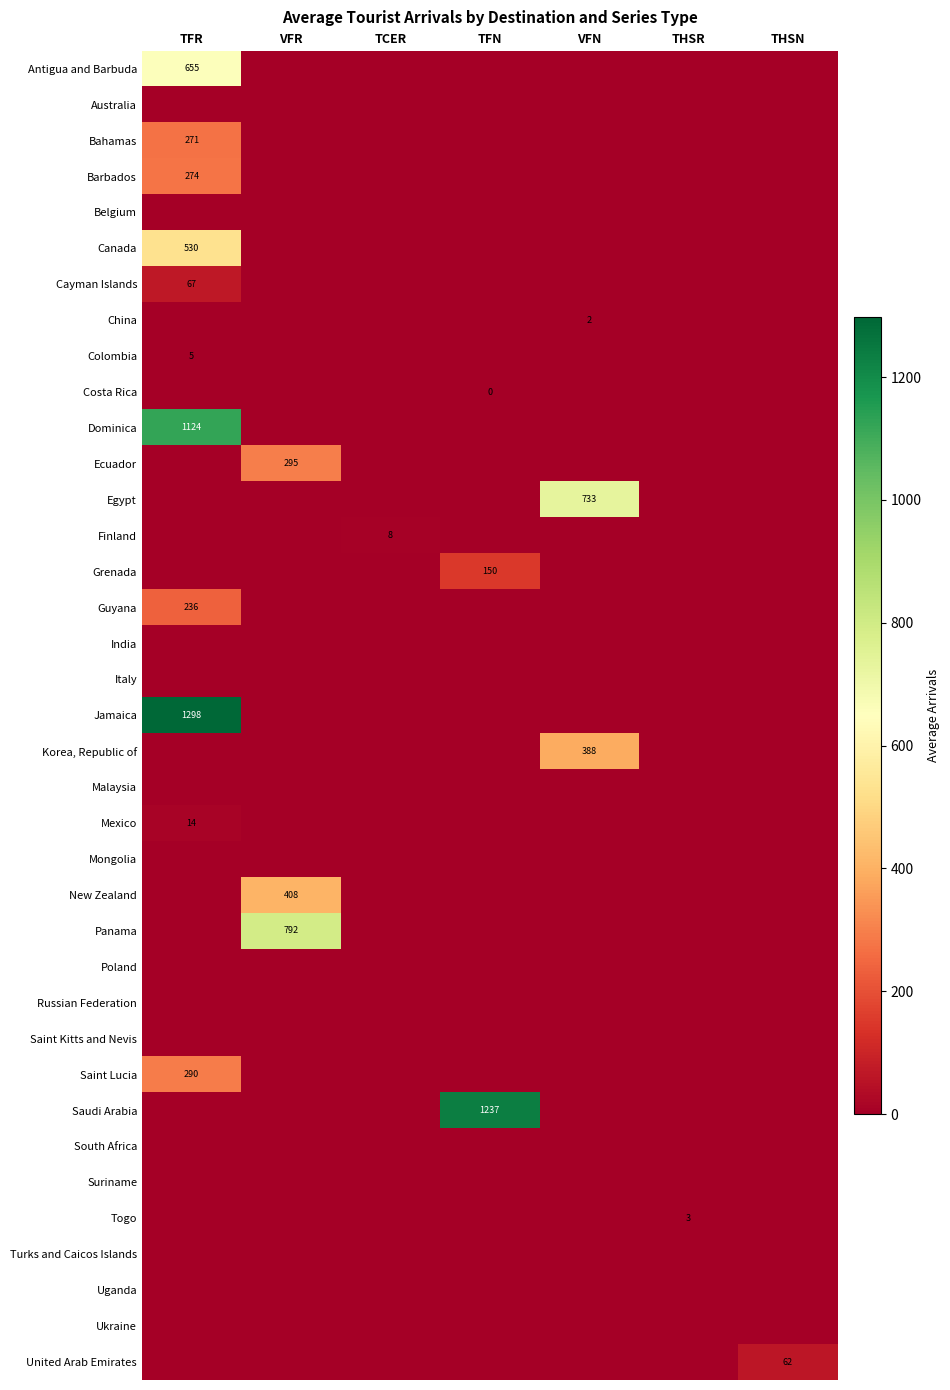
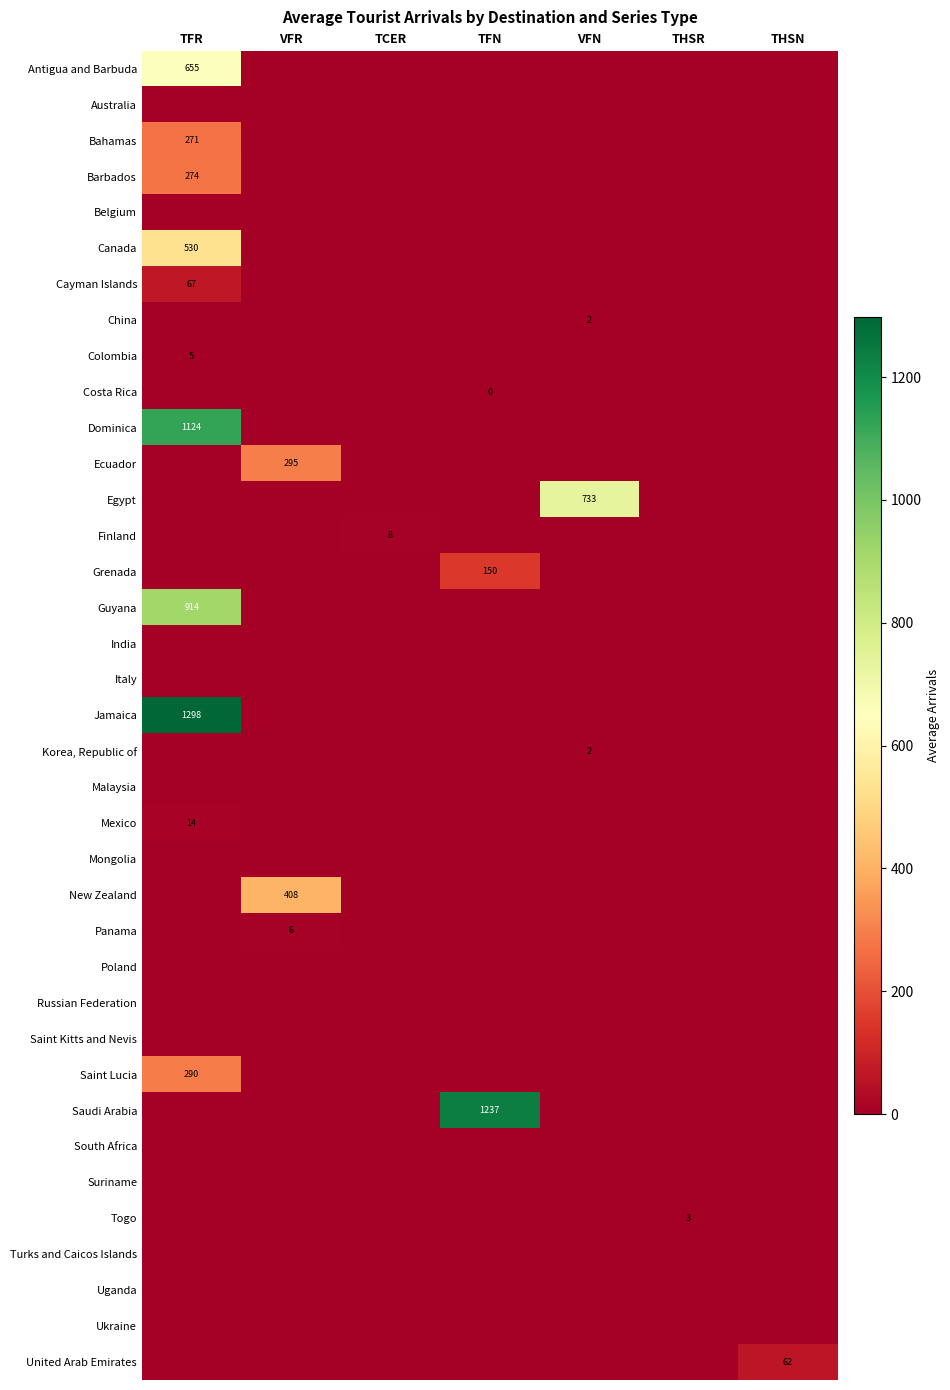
Guyana, TFR: 236 -> 914
Korea, Republic of, VFN: 388 -> 2
Panama, VFR: 792 -> 6
